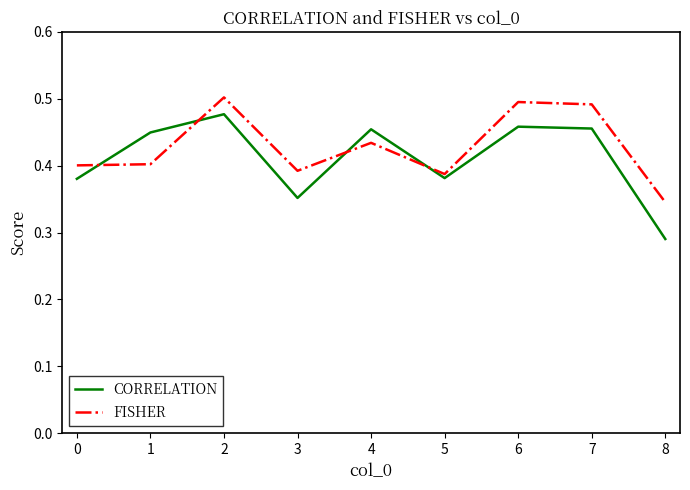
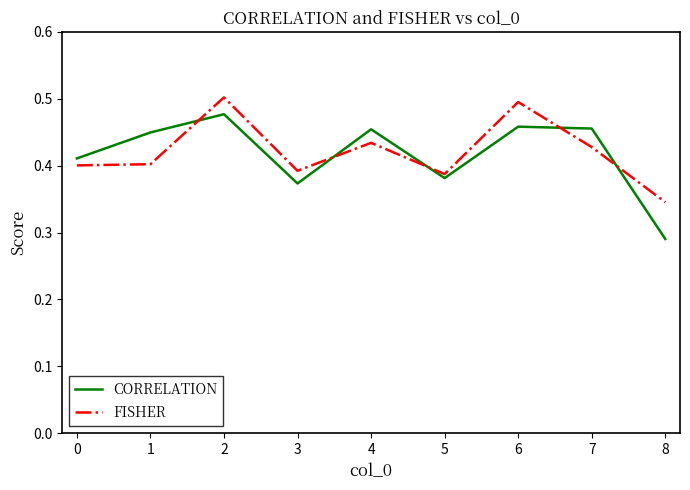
CORRELATION, 0: 0.38 -> 0.41
CORRELATION, 3: 0.35 -> 0.37
FISHER, 7: 0.49 -> 0.43
